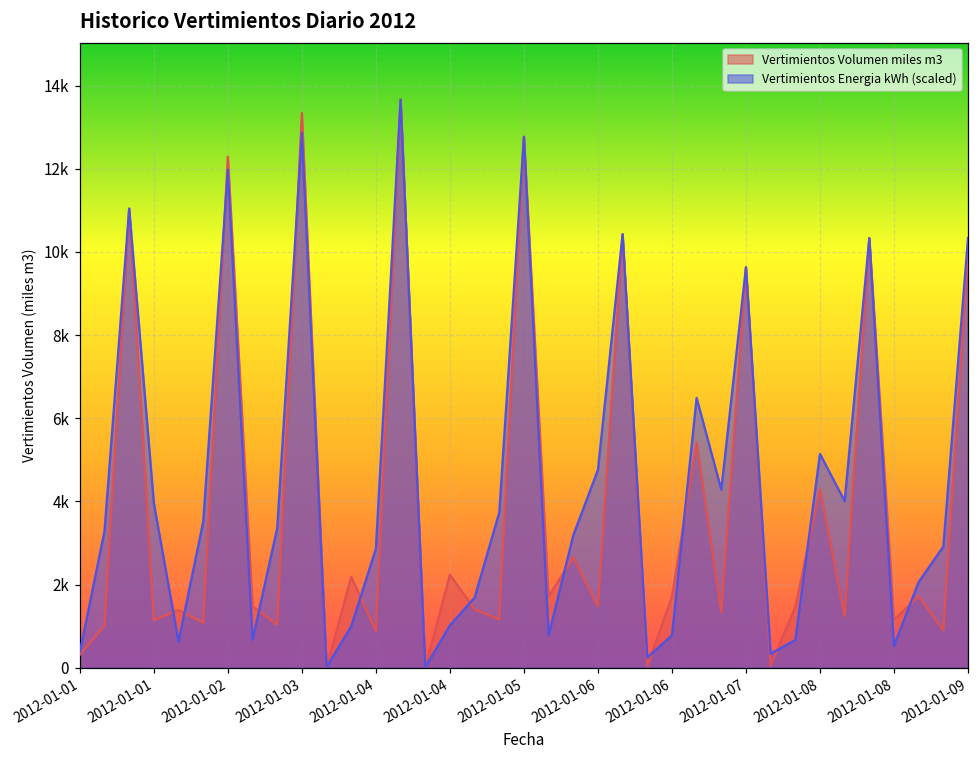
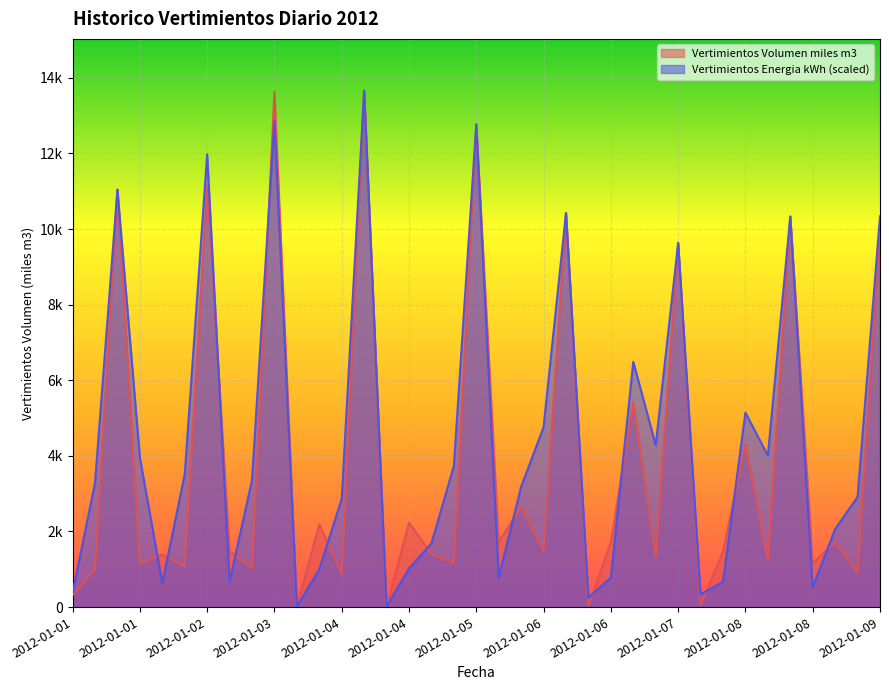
Vertimientos Volumen miles m3, 2012-01-02: 12300 -> 11100
Vertimientos Volumen miles m3, 2012-01-03: 13300 -> 13600
